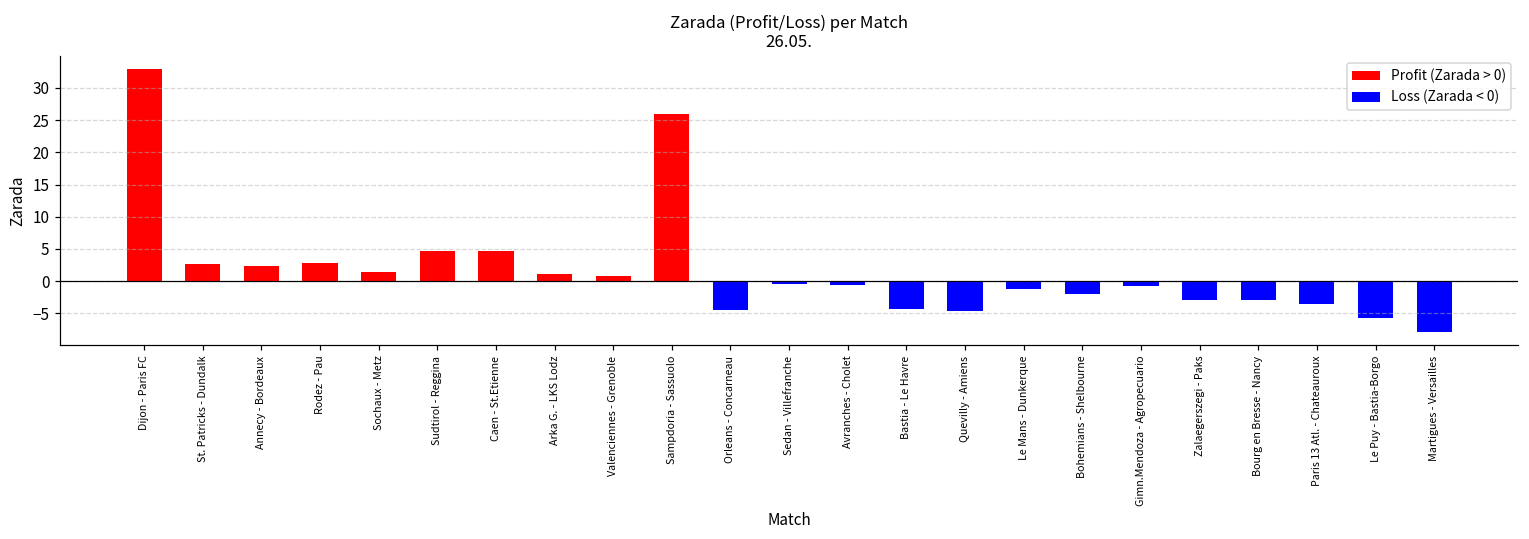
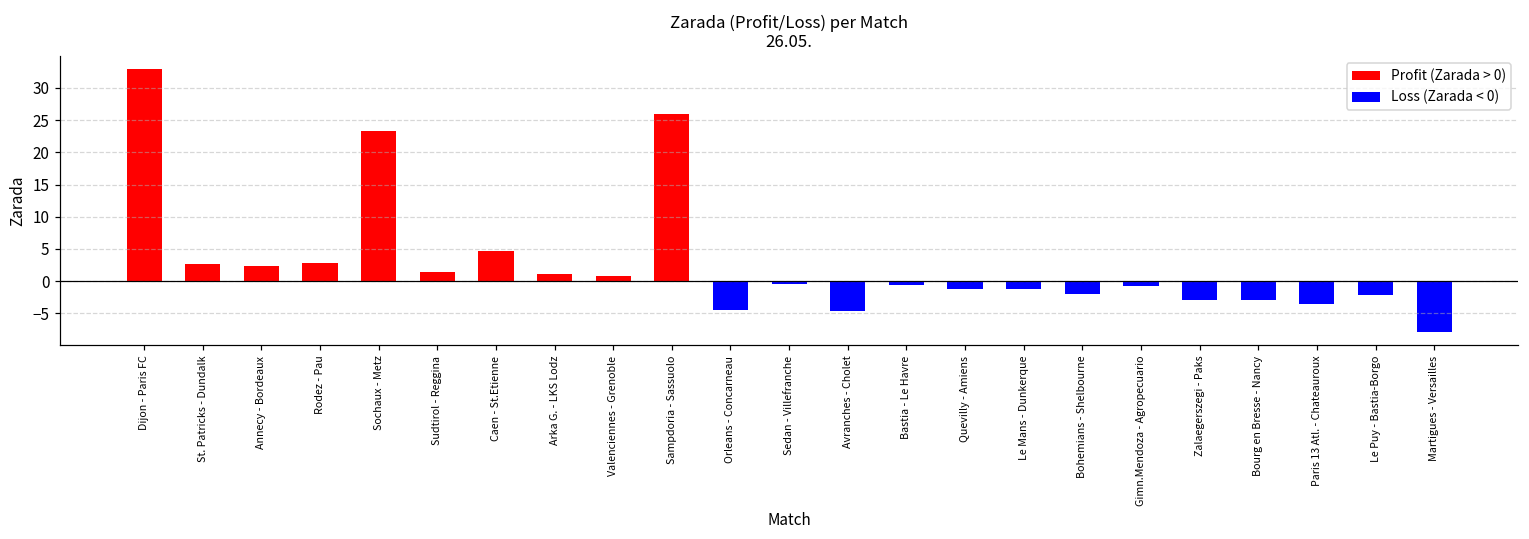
Sochaux - Metz: 1 -> 23
Sudtirol - Reggina: 5 -> 1
Avranches - Cholet: -1 -> -5
Bastia - Le Havre: -4 -> -1
Quevilly - Amiens: -5 -> -1
Le Puy - Bastia-Borgo: -6 -> -2
